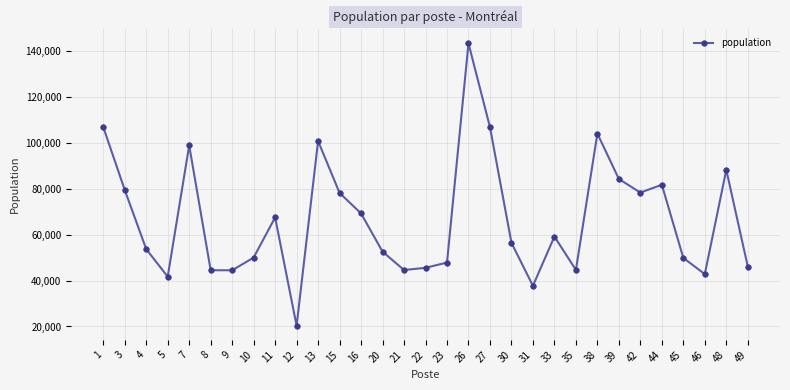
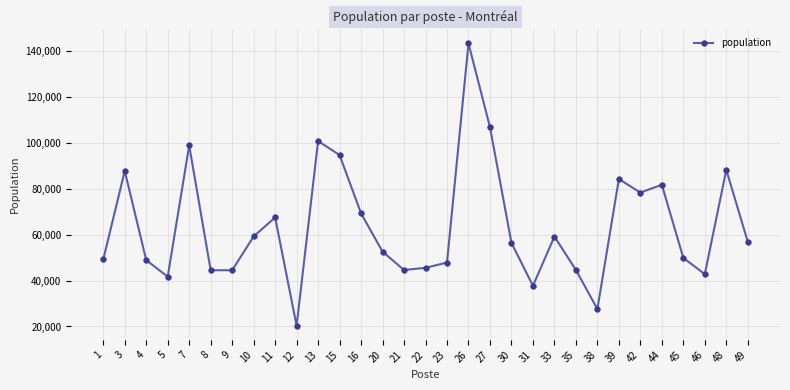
1: 107,000 -> 49,000
3: 79,000 -> 88,000
4: 54,000 -> 49,000
10: 50,000 -> 59,000
15: 78,000 -> 95,000
38: 104,000 -> 28,000
49: 46,000 -> 57,000
